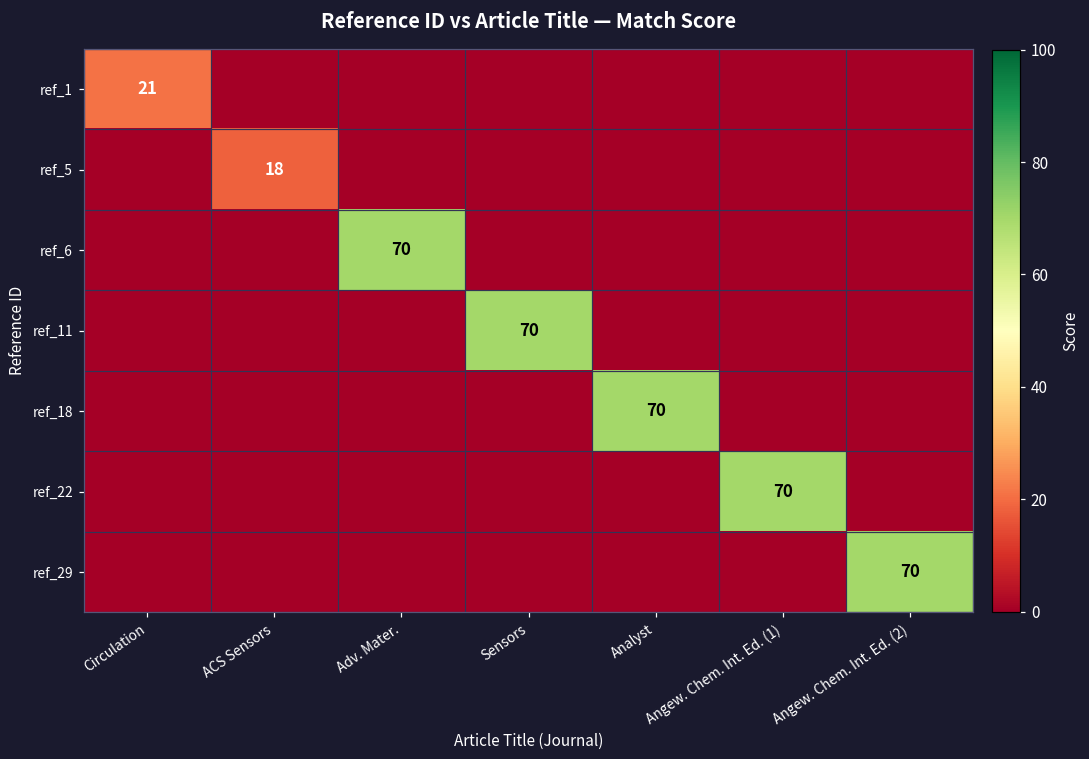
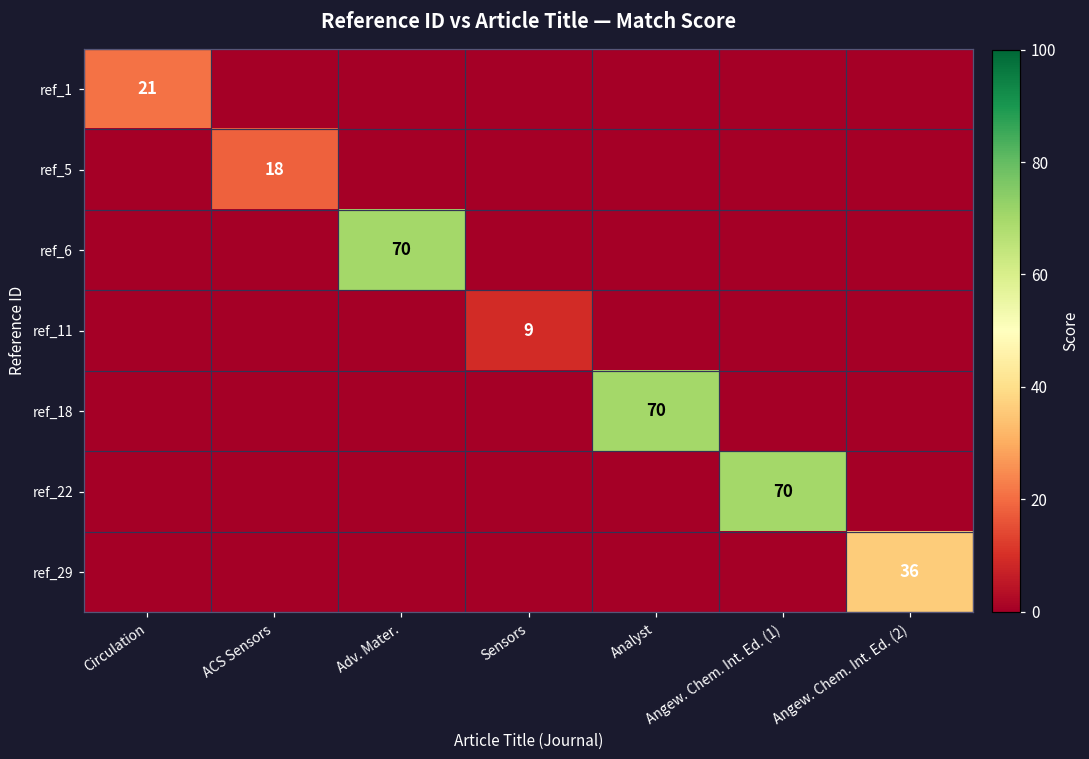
ref_11, Sensors: 70 -> 9
ref_29, Angew. Chem. Int. Ed. (2): 70 -> 36
